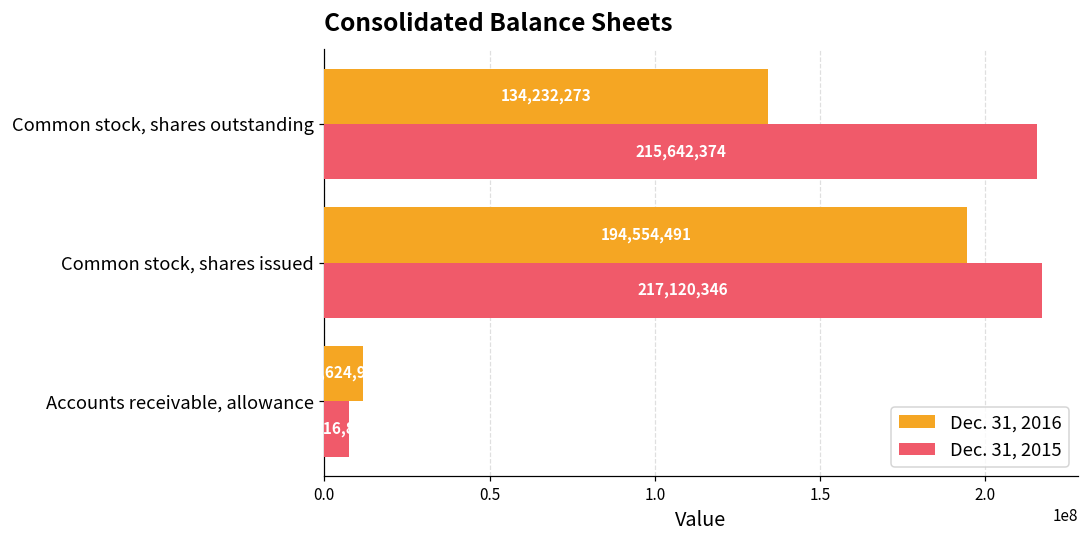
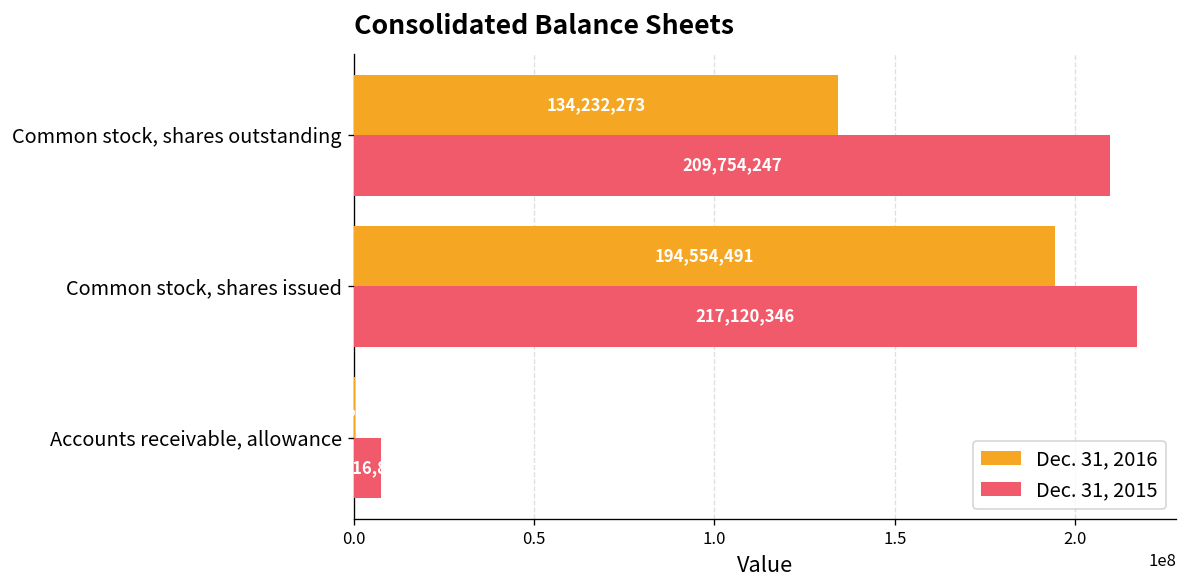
Dec. 31, 2015, Common stock, shares outstanding: 215,642,374 -> 209,754,247
Dec. 31, 2016, Accounts receivable, allowance: 12000000 -> 0
